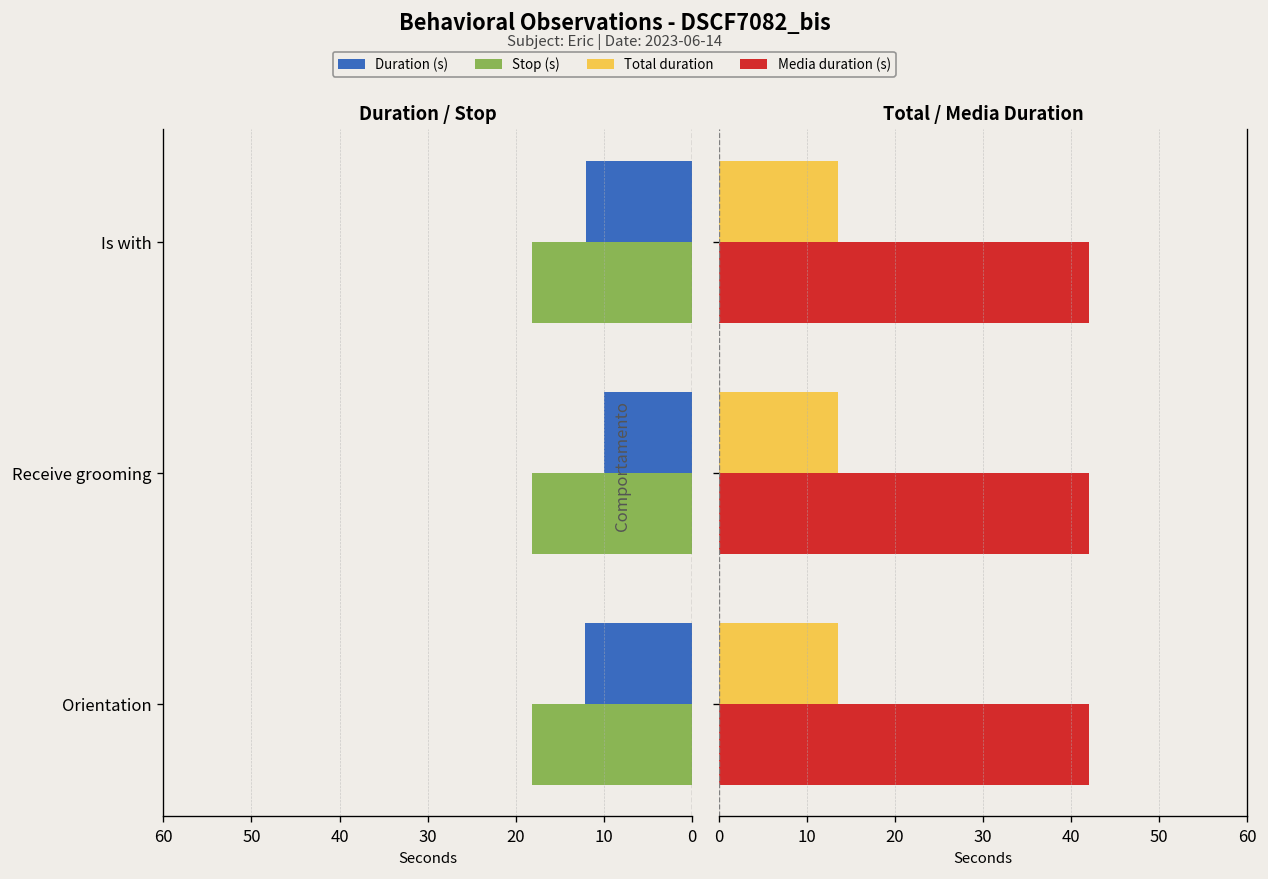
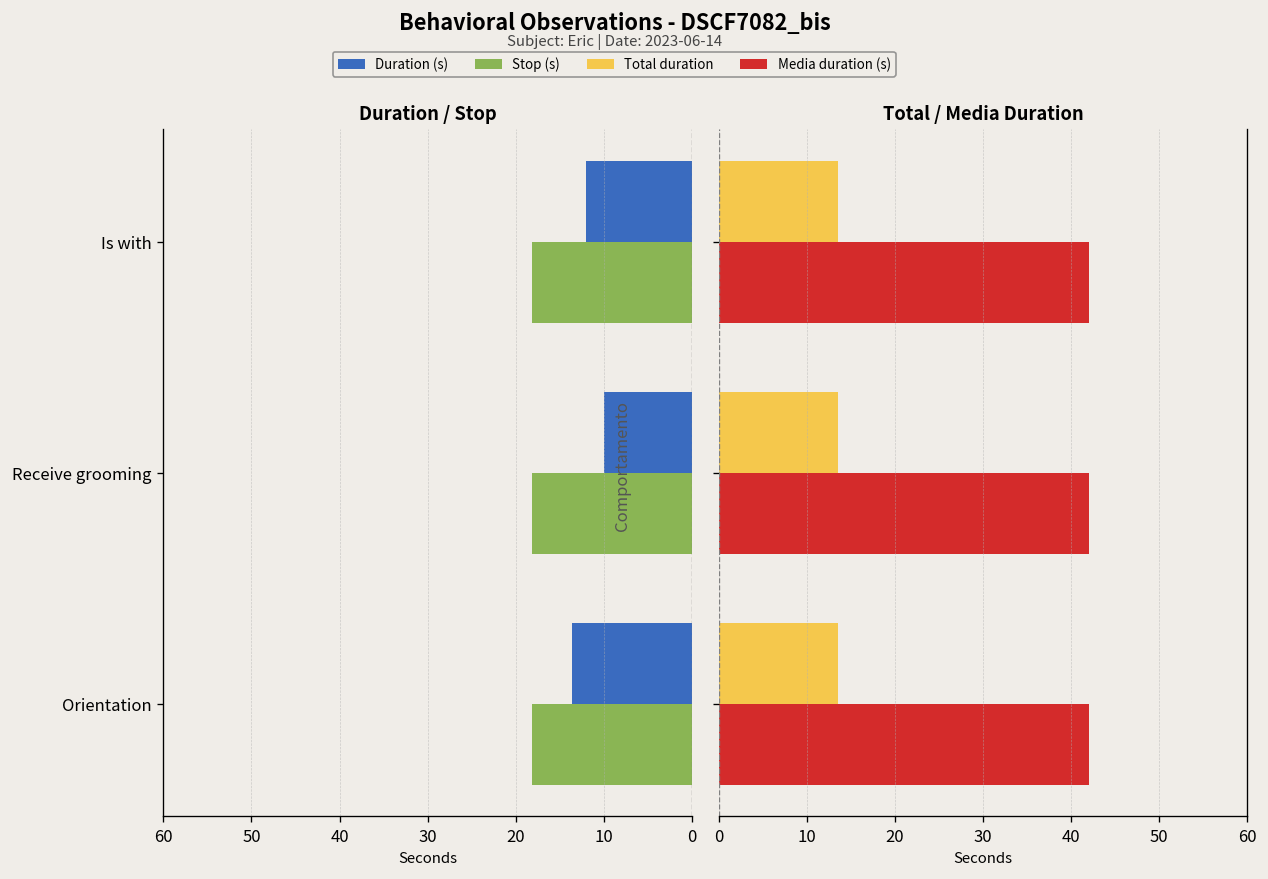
Duration / Stop, Duration (s), Orientation: 12 -> 14
